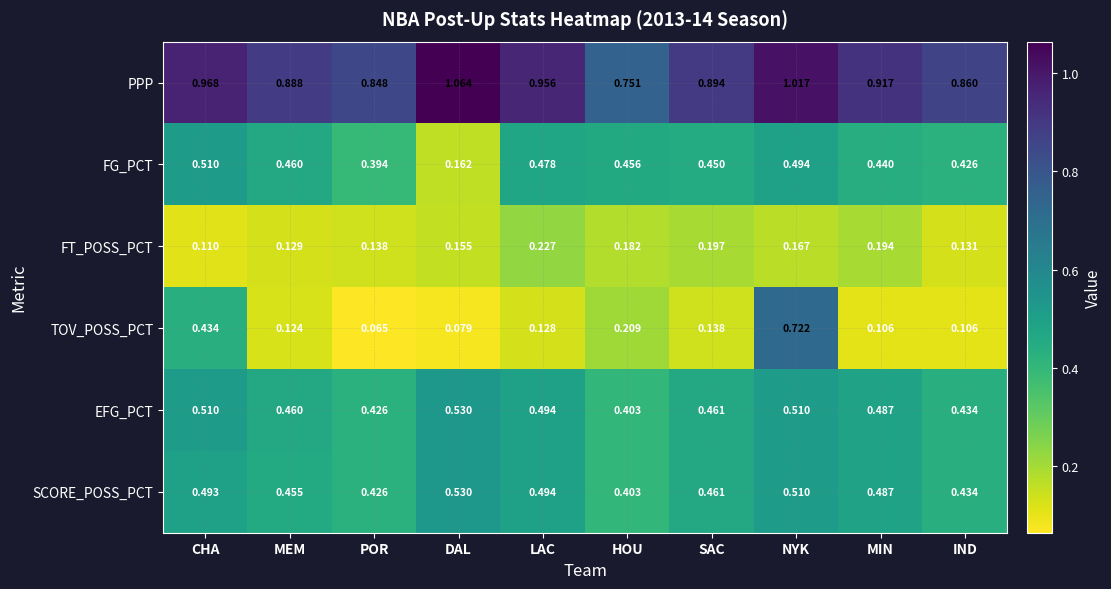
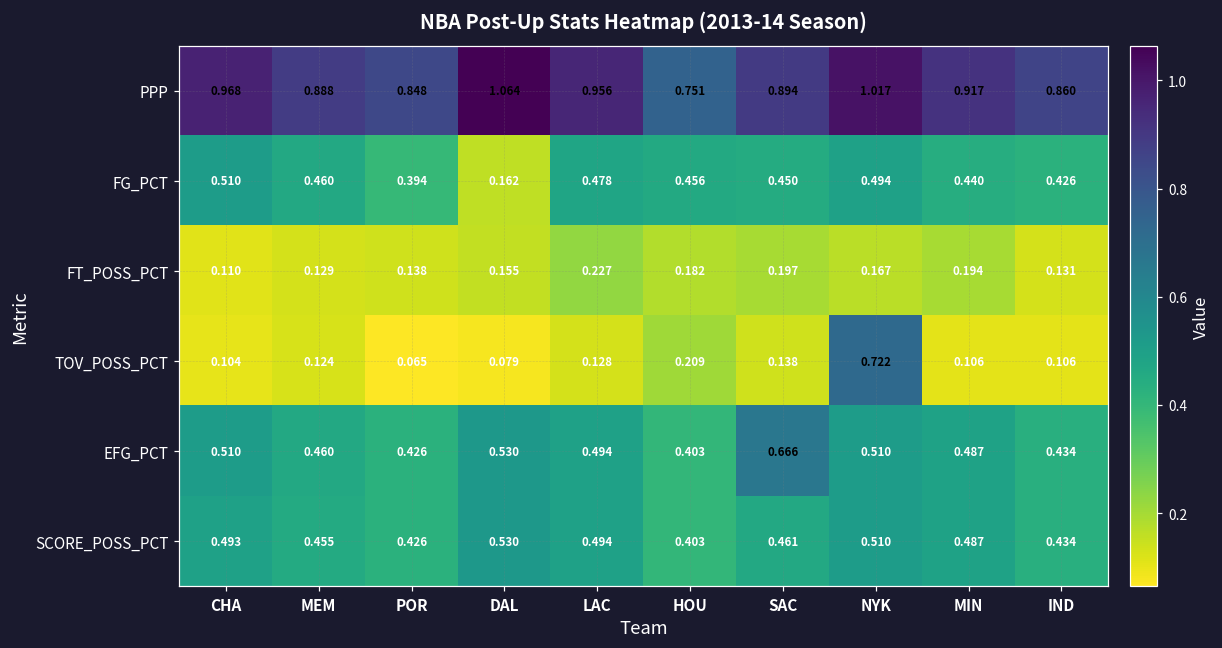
TOV_POSS_PCT, CHA: 0.434 -> 0.104
EFG_PCT, SAC: 0.461 -> 0.666
